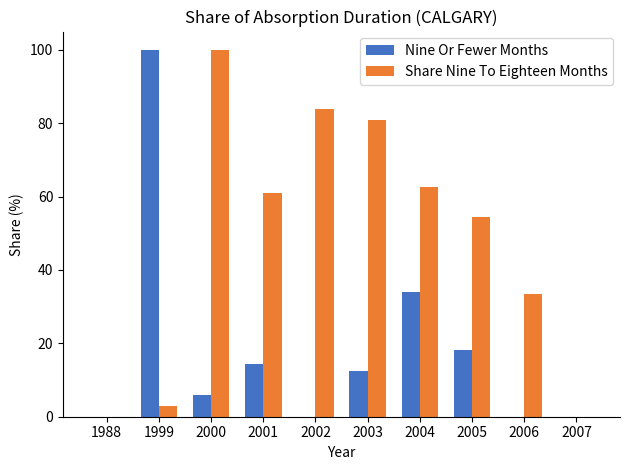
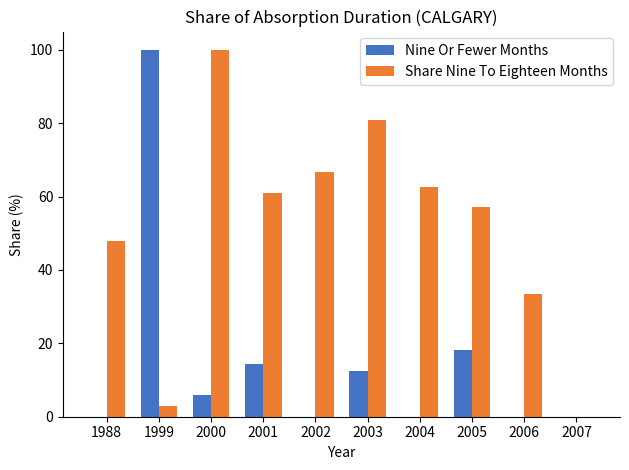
Share Nine To Eighteen Months, 1988: 0 -> 48
Share Nine To Eighteen Months, 2002: 84 -> 67
Nine Or Fewer Months, 2004: 34 -> 0
Share Nine To Eighteen Months, 2005: 55 -> 57
